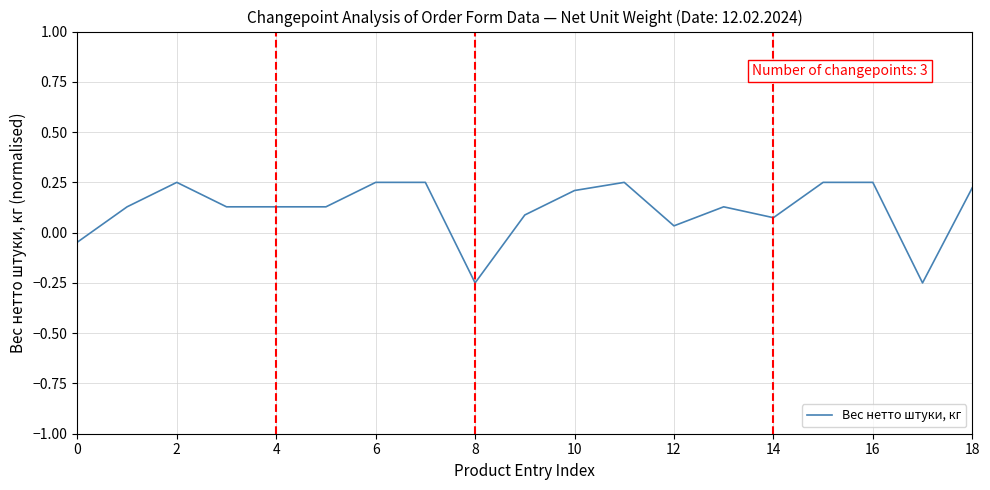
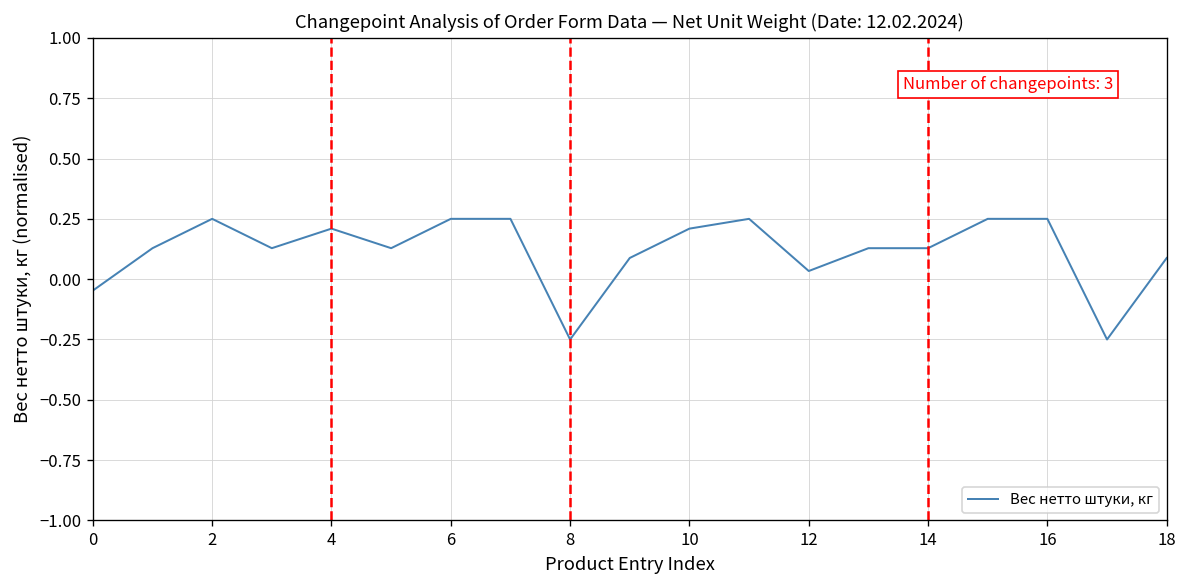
4: 0.13 -> 0.21
14: 0.07 -> 0.13
18: 0.22 -> 0.09
